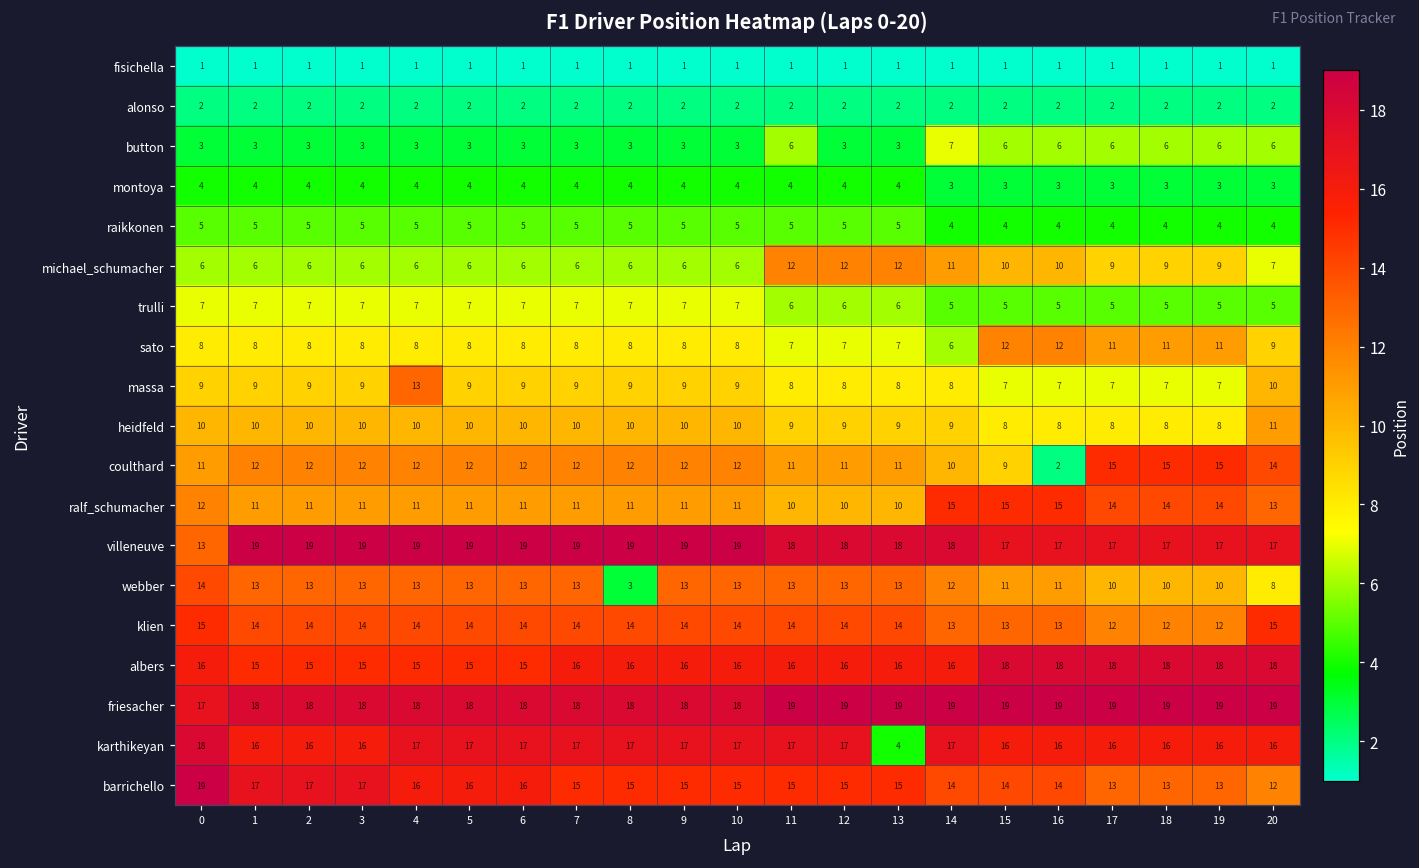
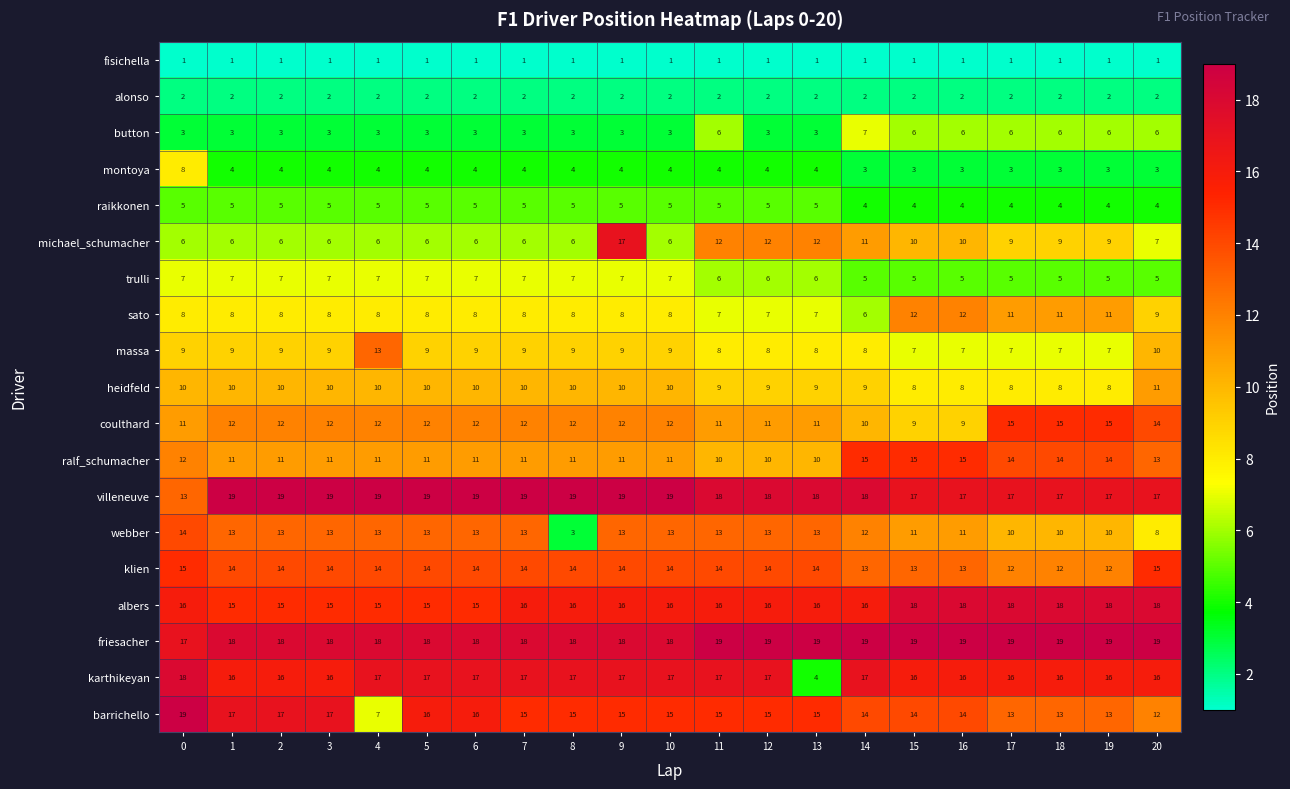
montoya, 0: 4 -> 8
michael_schumacher, 9: 6 -> 17
coulthard, 16: 2 -> 9
barrichello, 4: 16 -> 7
